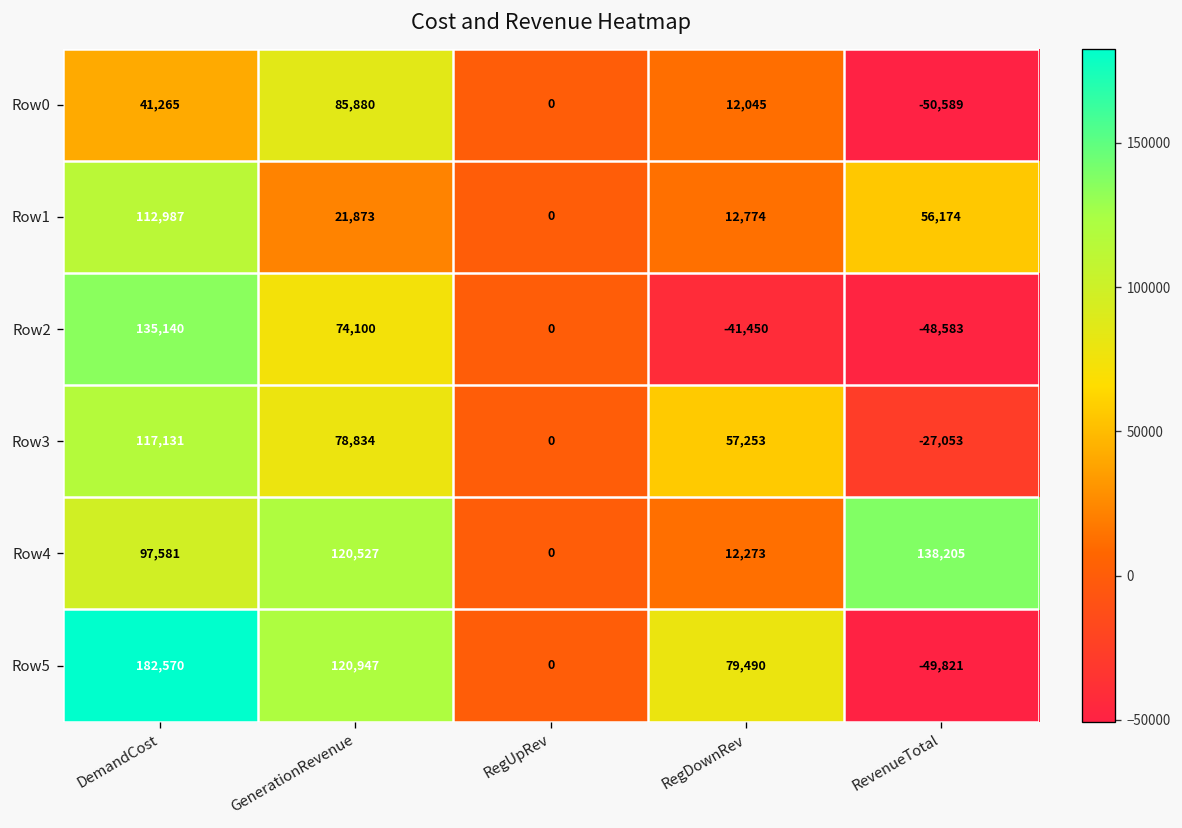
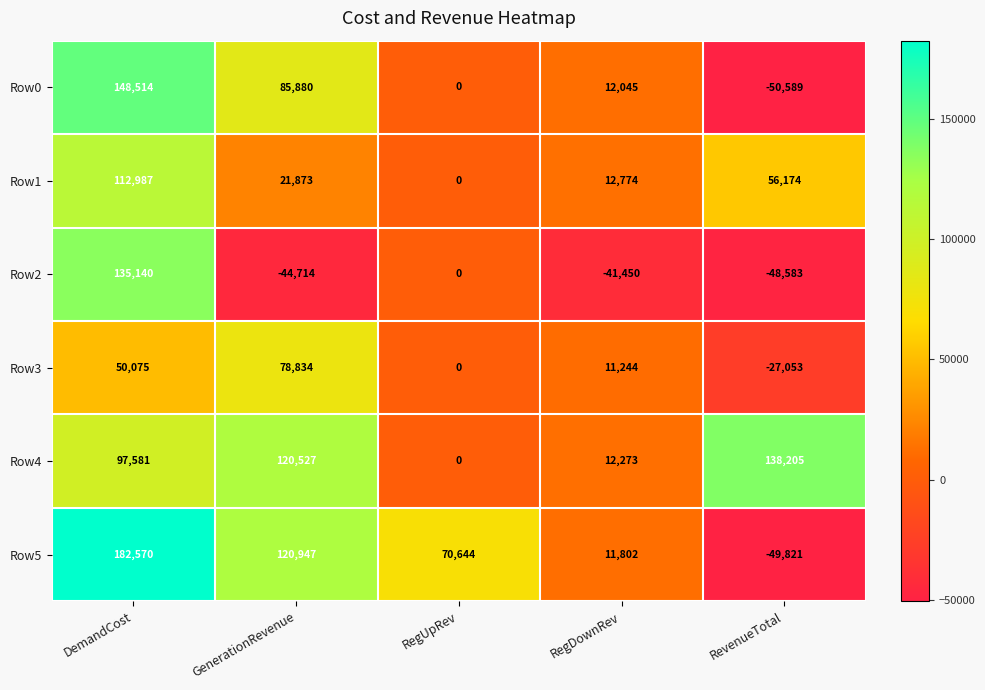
Row0, DemandCost: 41,265 -> 148,514
Row2, GenerationRevenue: 74,100 -> -44,714
Row3, DemandCost: 117,131 -> 50,075
Row3, RegDownRev: 57,253 -> 11,244
Row5, RegUpRev: 0 -> 70,644
Row5, RegDownRev: 79,490 -> 11,802
